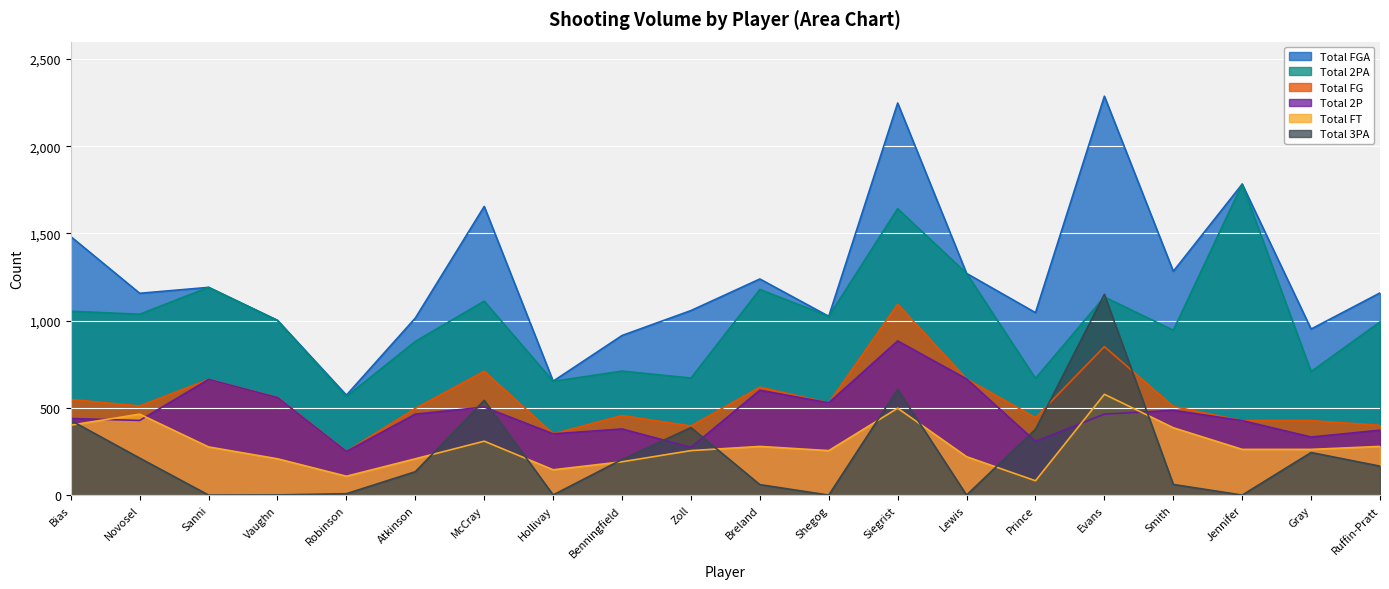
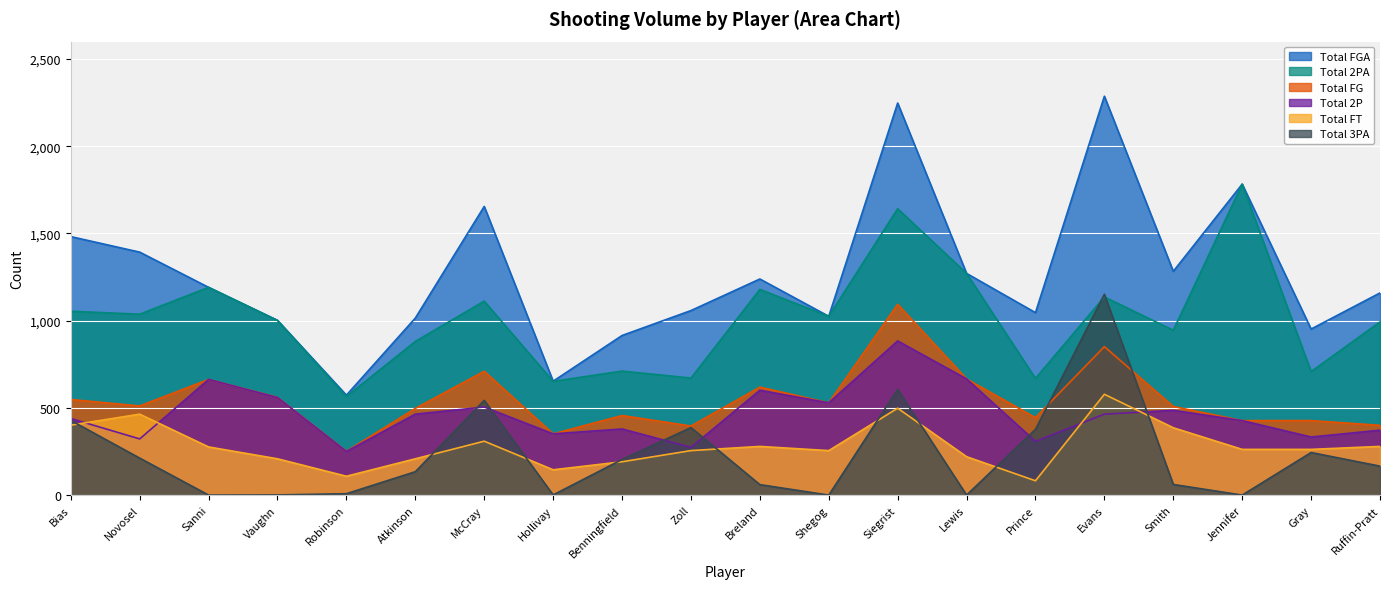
Total FGA, Novosel: 1,160 -> 1,390
Total 2P, Novosel: 430 -> 320
